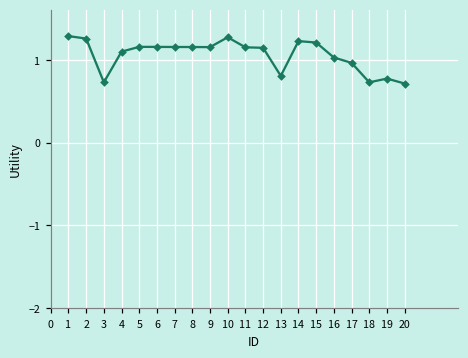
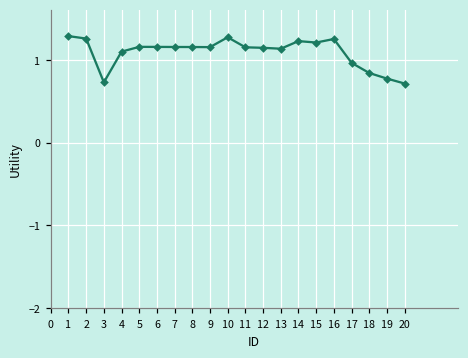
13: 0.8 -> 1.1
16: 1.0 -> 1.3
18: 0.7 -> 0.8
